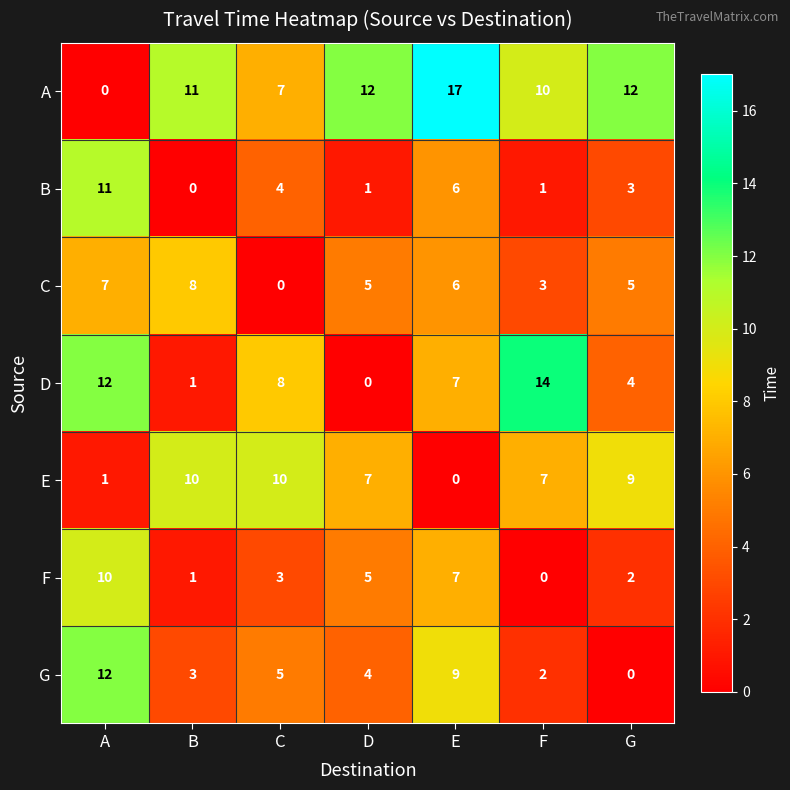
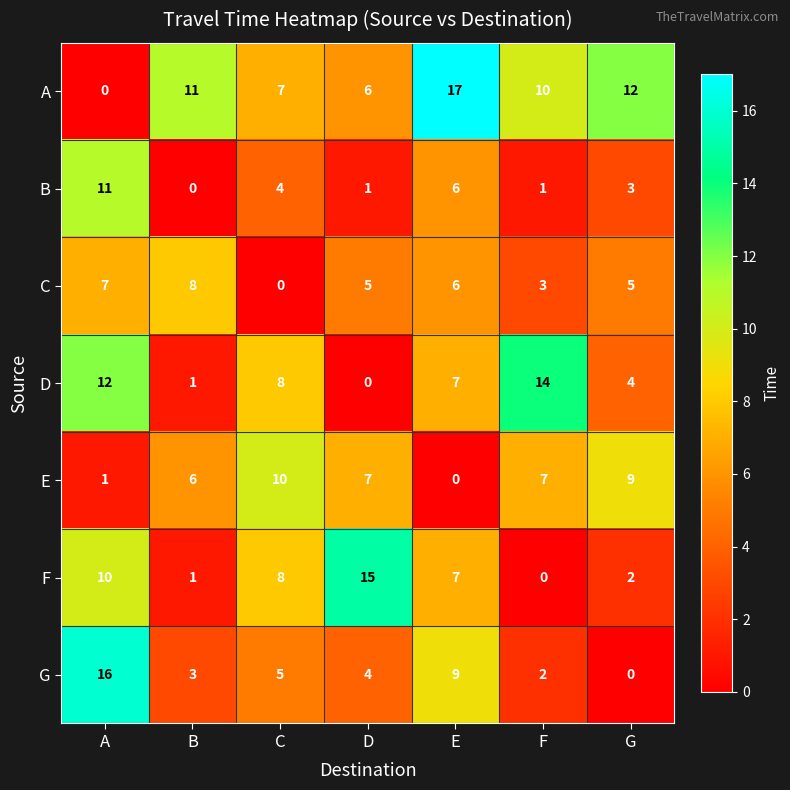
A, D: 12 -> 6
E, B: 10 -> 6
F, C: 3 -> 8
F, D: 5 -> 15
G, A: 12 -> 16
